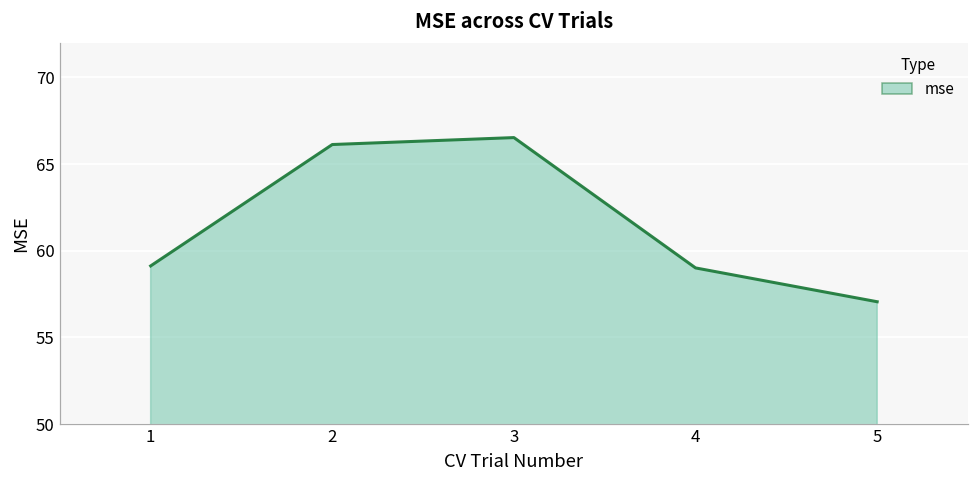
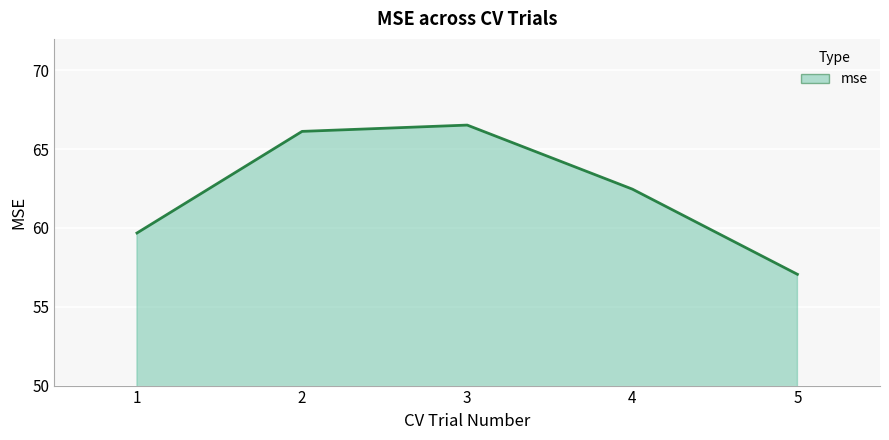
1: 59.1 -> 59.7
4: 59.0 -> 62.5
